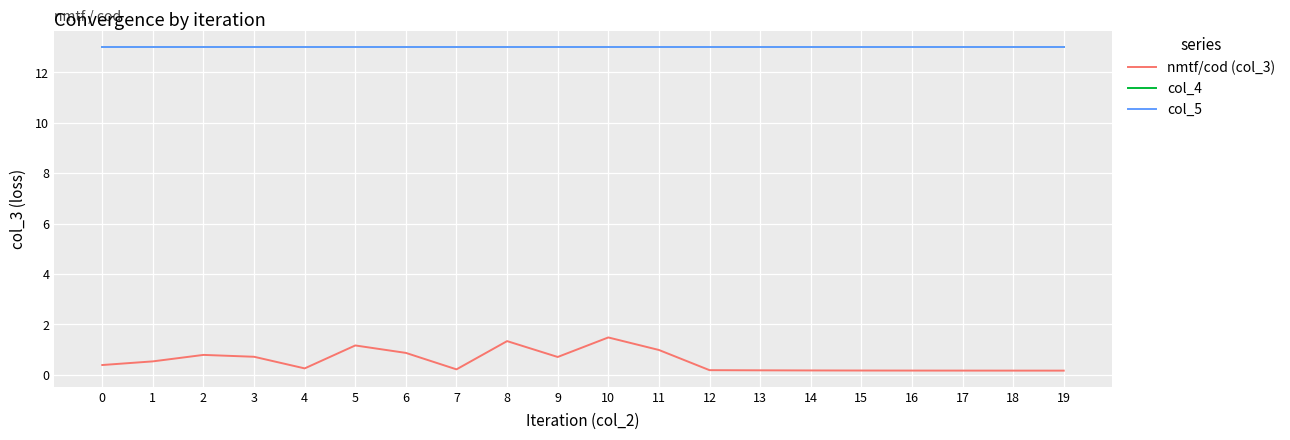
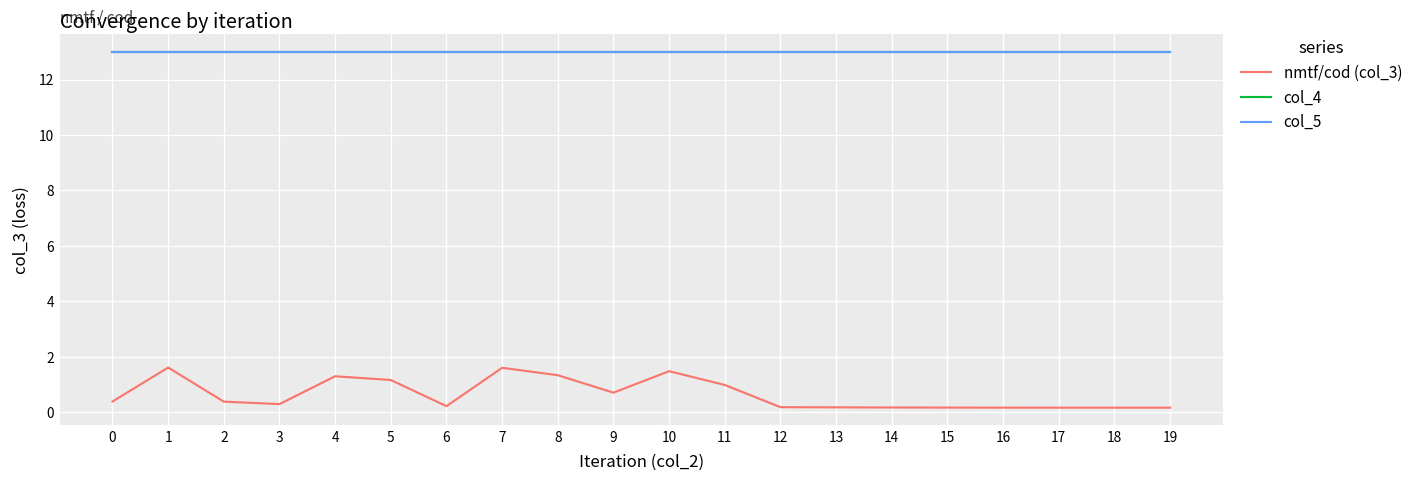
nmtf/cod (col_3), 1: 0.5 -> 1.6
nmtf/cod (col_3), 2: 0.8 -> 0.4
nmtf/cod (col_3), 3: 0.7 -> 0.3
nmtf/cod (col_3), 4: 0.3 -> 1.3
nmtf/cod (col_3), 6: 0.9 -> 0.2
nmtf/cod (col_3), 7: 0.2 -> 1.6
